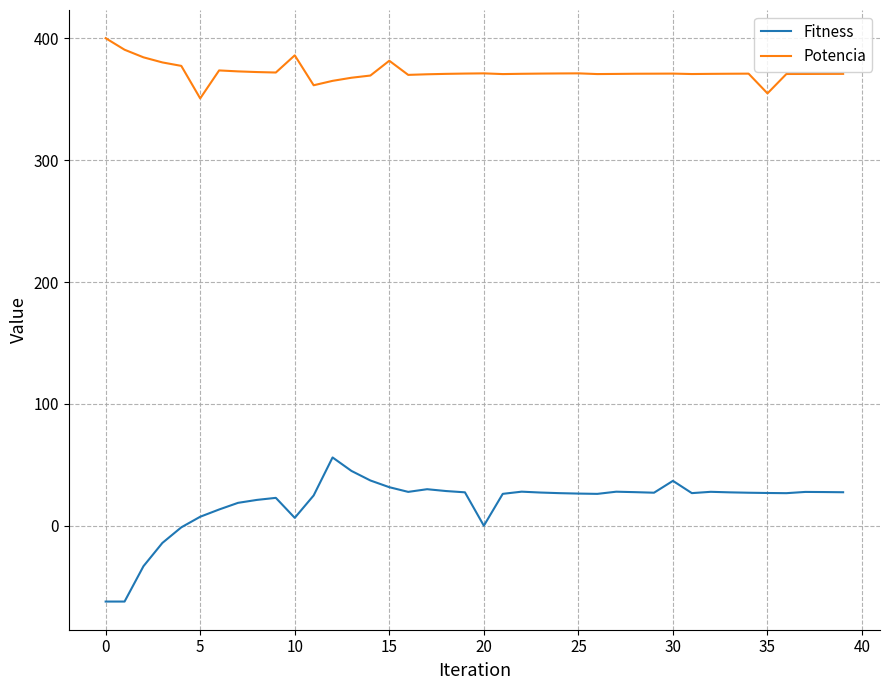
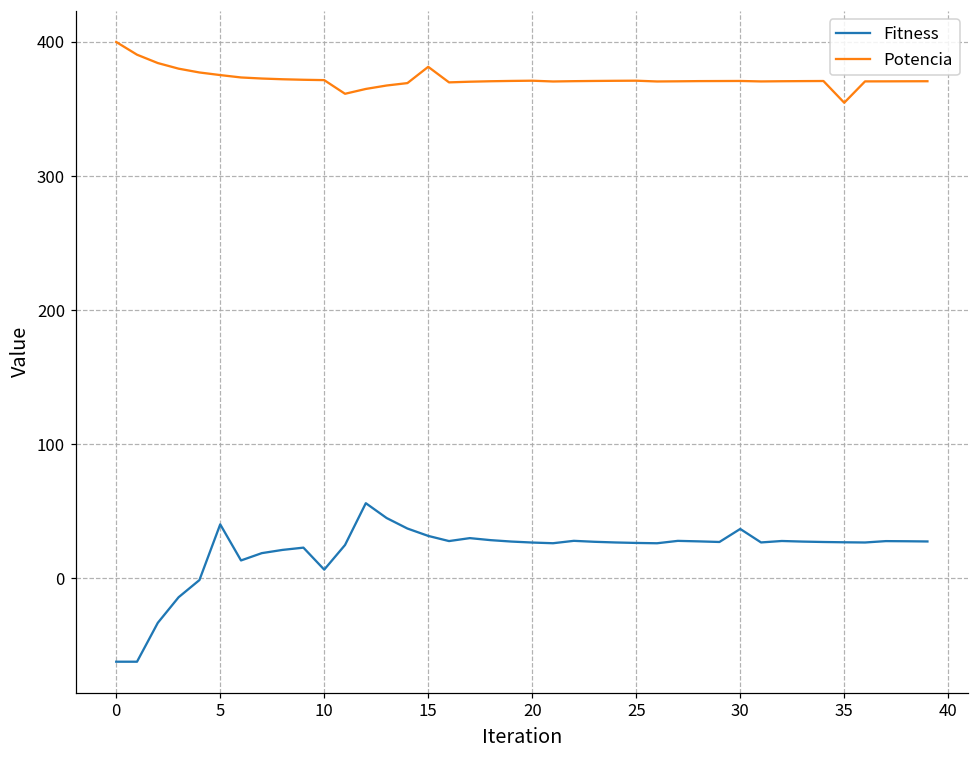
Fitness, 5: 7 -> 40
Potencia, 5: 351 -> 375
Potencia, 10: 386 -> 372
Fitness, 20: 0 -> 27
